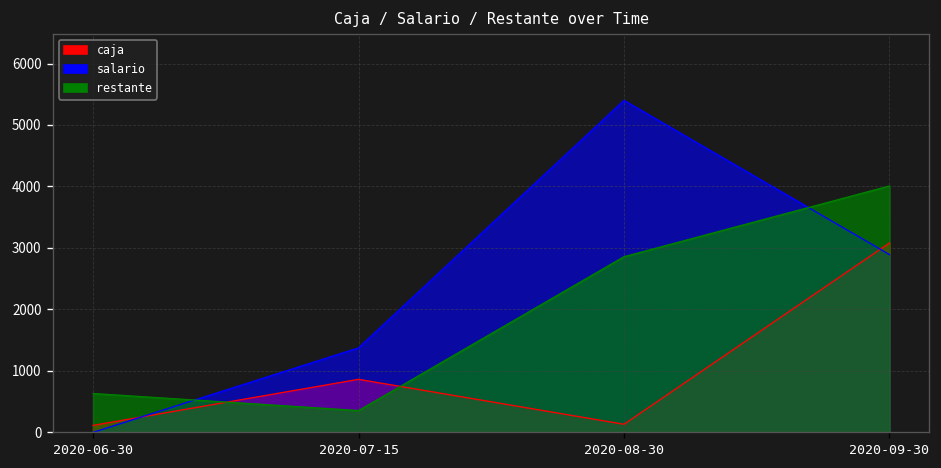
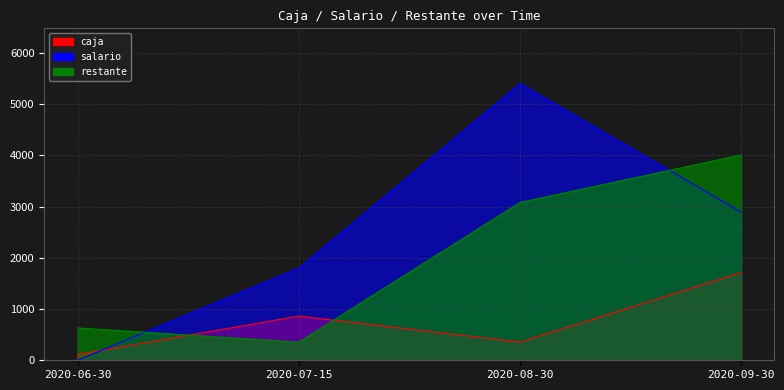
salario, 2020-07-15: 1400 -> 1800
caja, 2020-08-30: 100 -> 400
restante, 2020-08-30: 2900 -> 3100
caja, 2020-09-30: 3100 -> 1700
